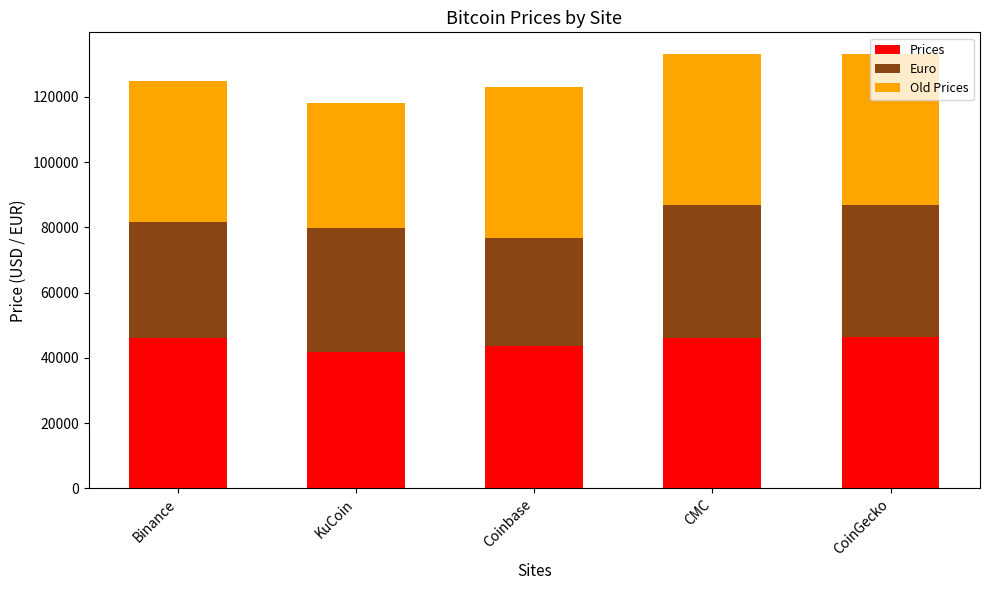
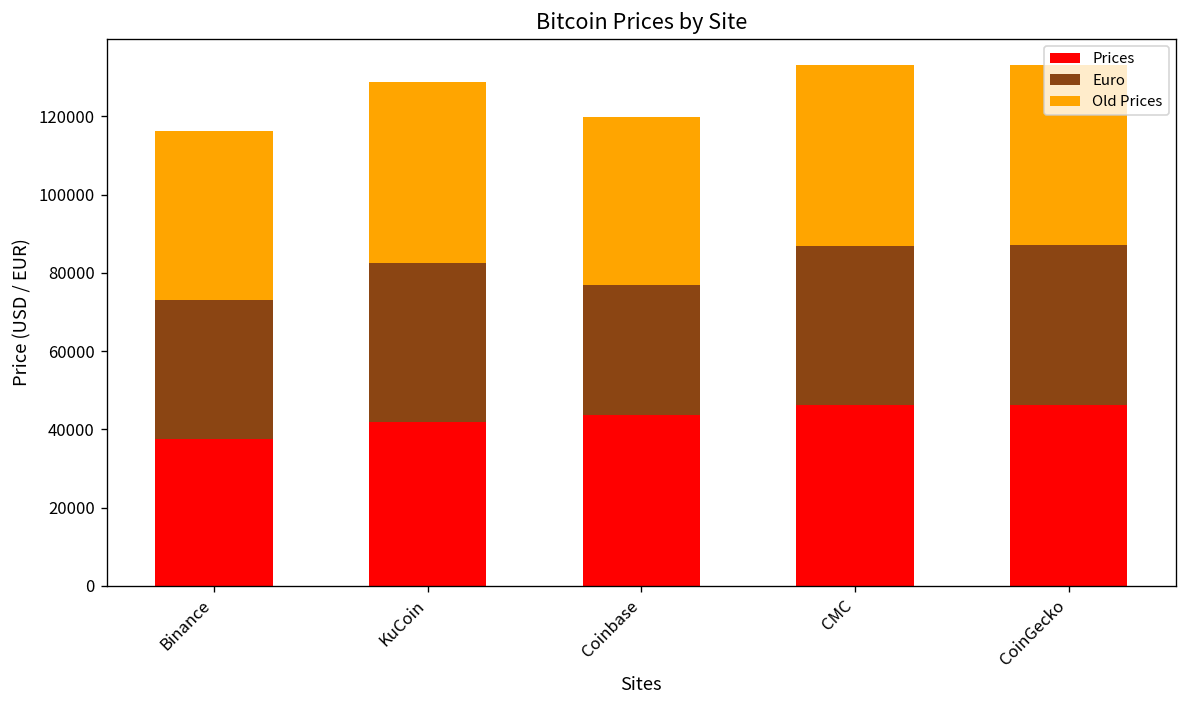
Prices, Binance: 46000 -> 38000
Euro, KuCoin: 38000 -> 41000
Old Prices, KuCoin: 38000 -> 46000
Old Prices, Coinbase: 46000 -> 43000
